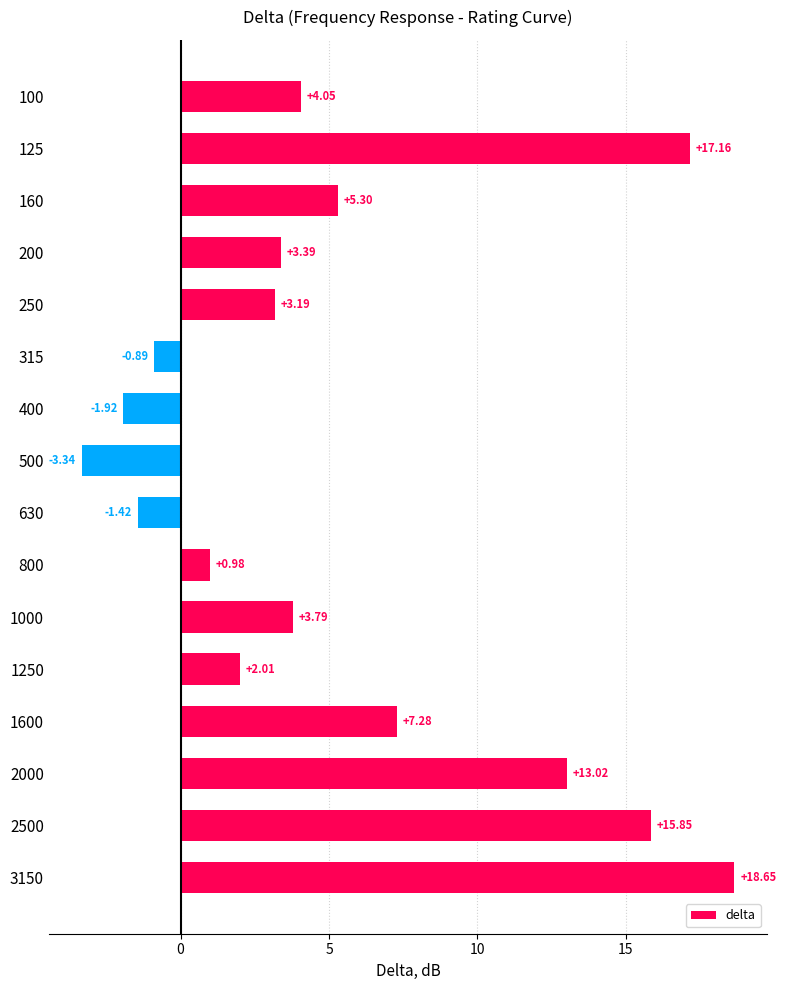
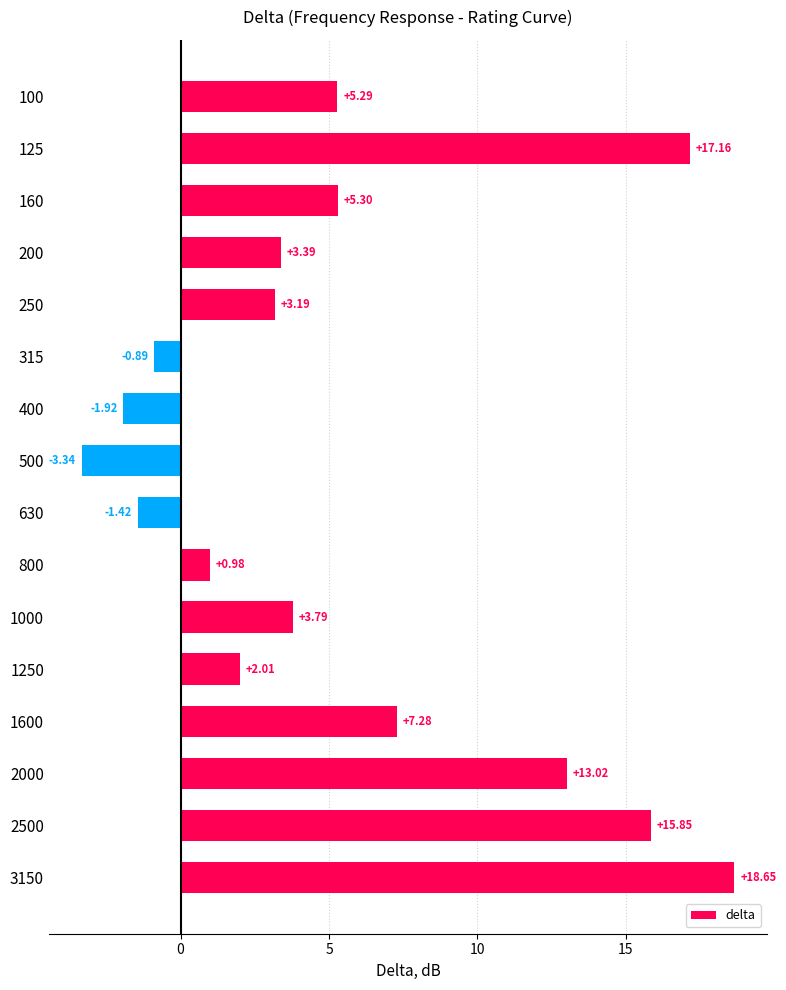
100: +4.05 -> +5.29
